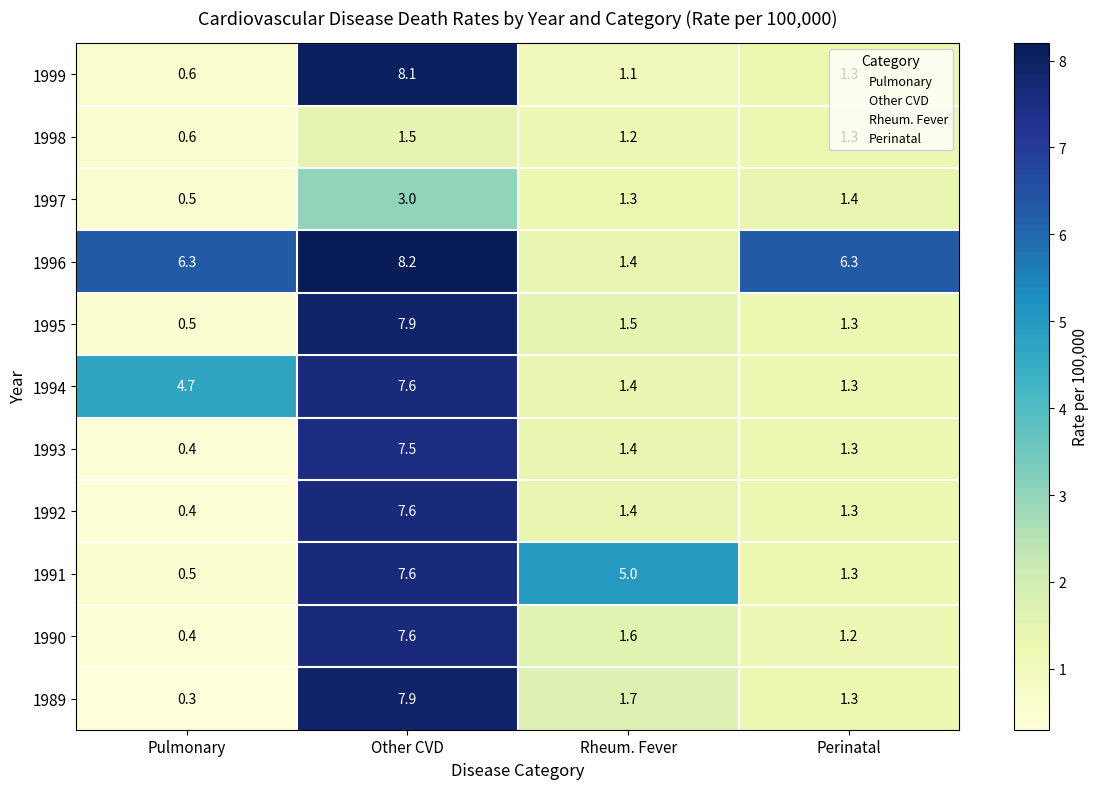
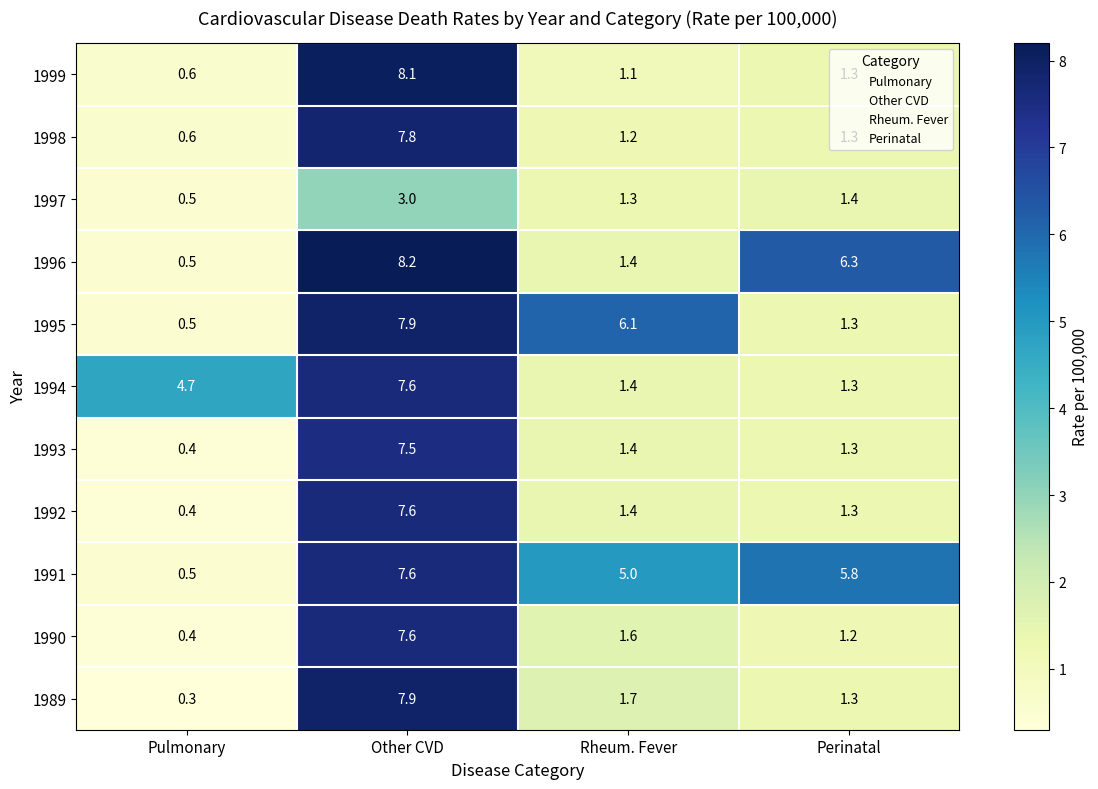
1998, Other CVD: 1.5 -> 7.8
1996, Pulmonary: 6.3 -> 0.5
1995, Rheum. Fever: 1.5 -> 6.1
1991, Perinatal: 1.3 -> 5.8
